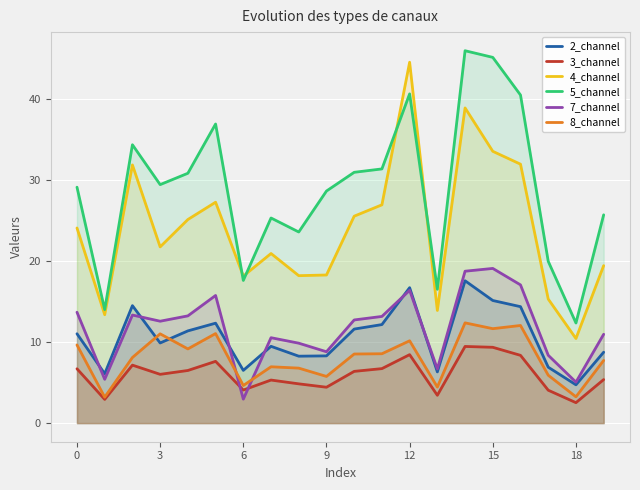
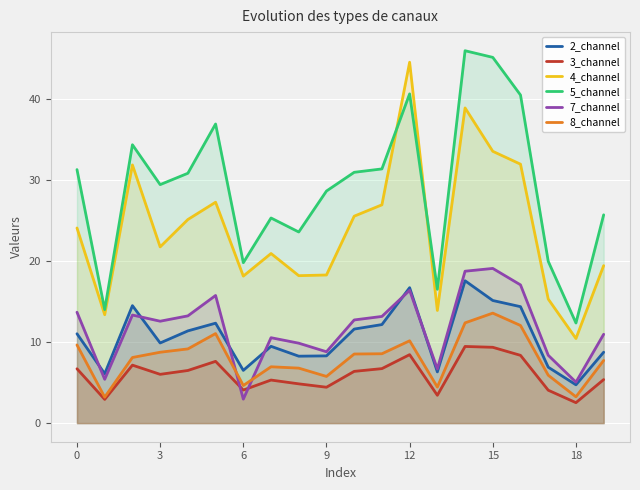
5_channel, 0: 29 -> 31
8_channel, 3: 11 -> 9
5_channel, 6: 18 -> 20
8_channel, 15: 12 -> 14
